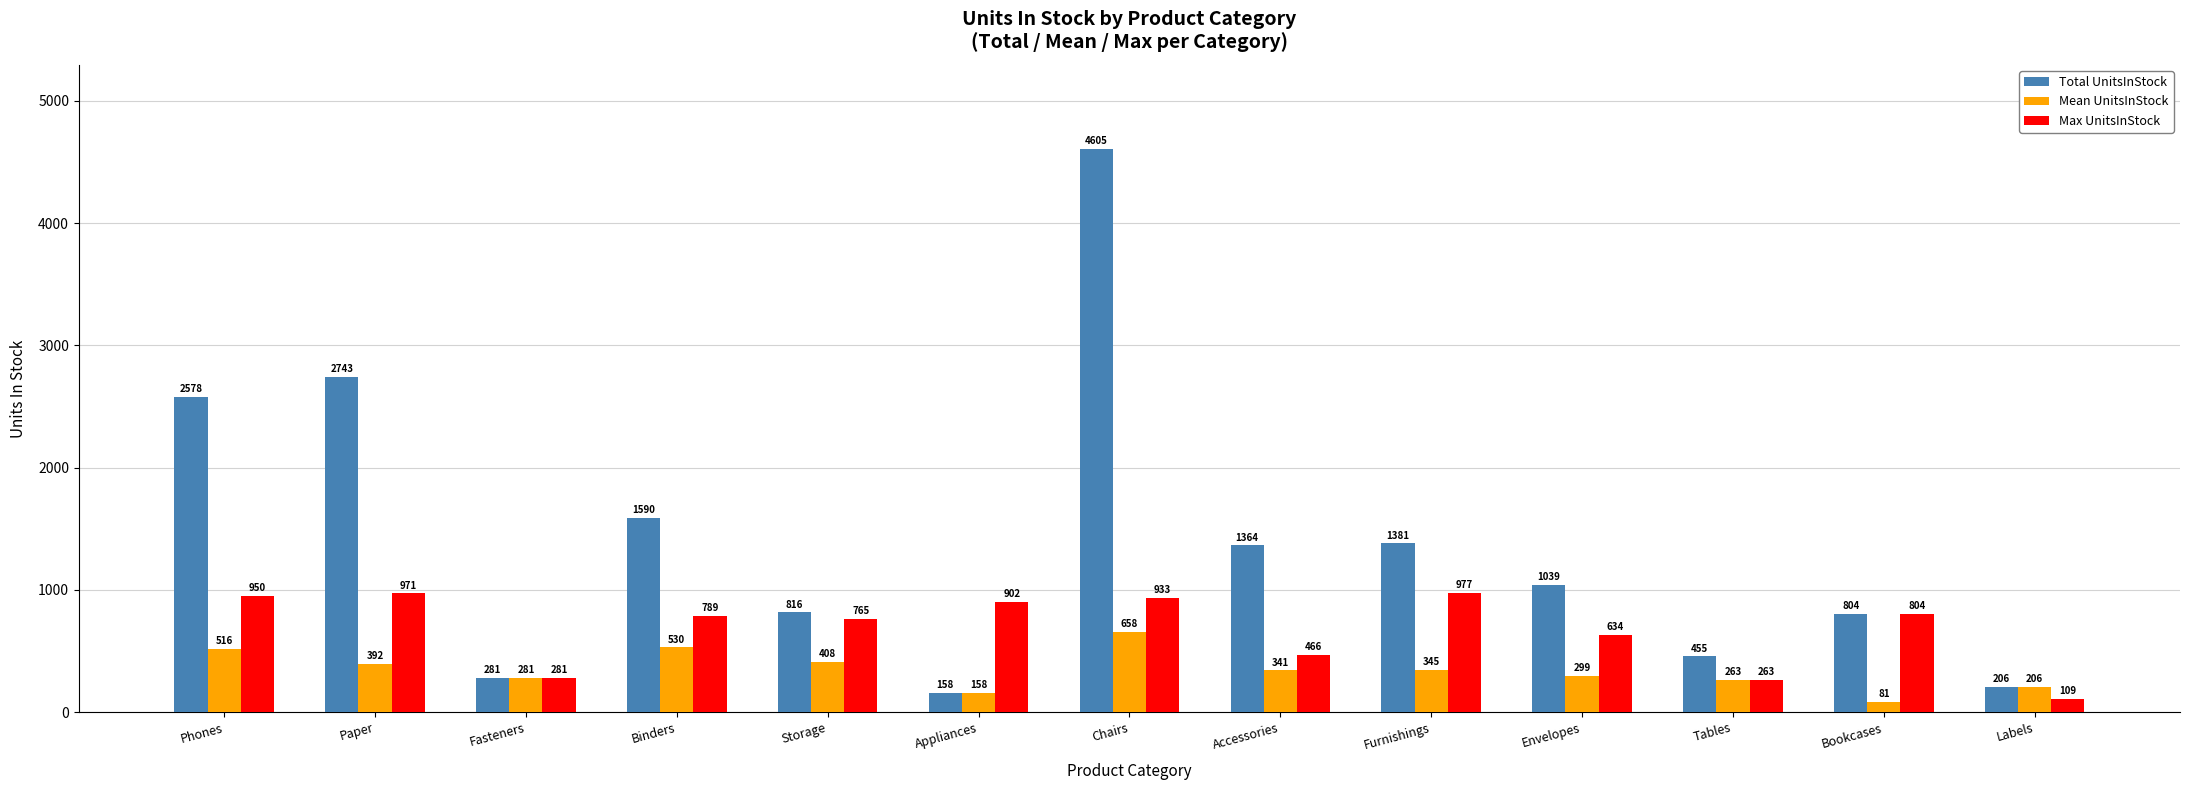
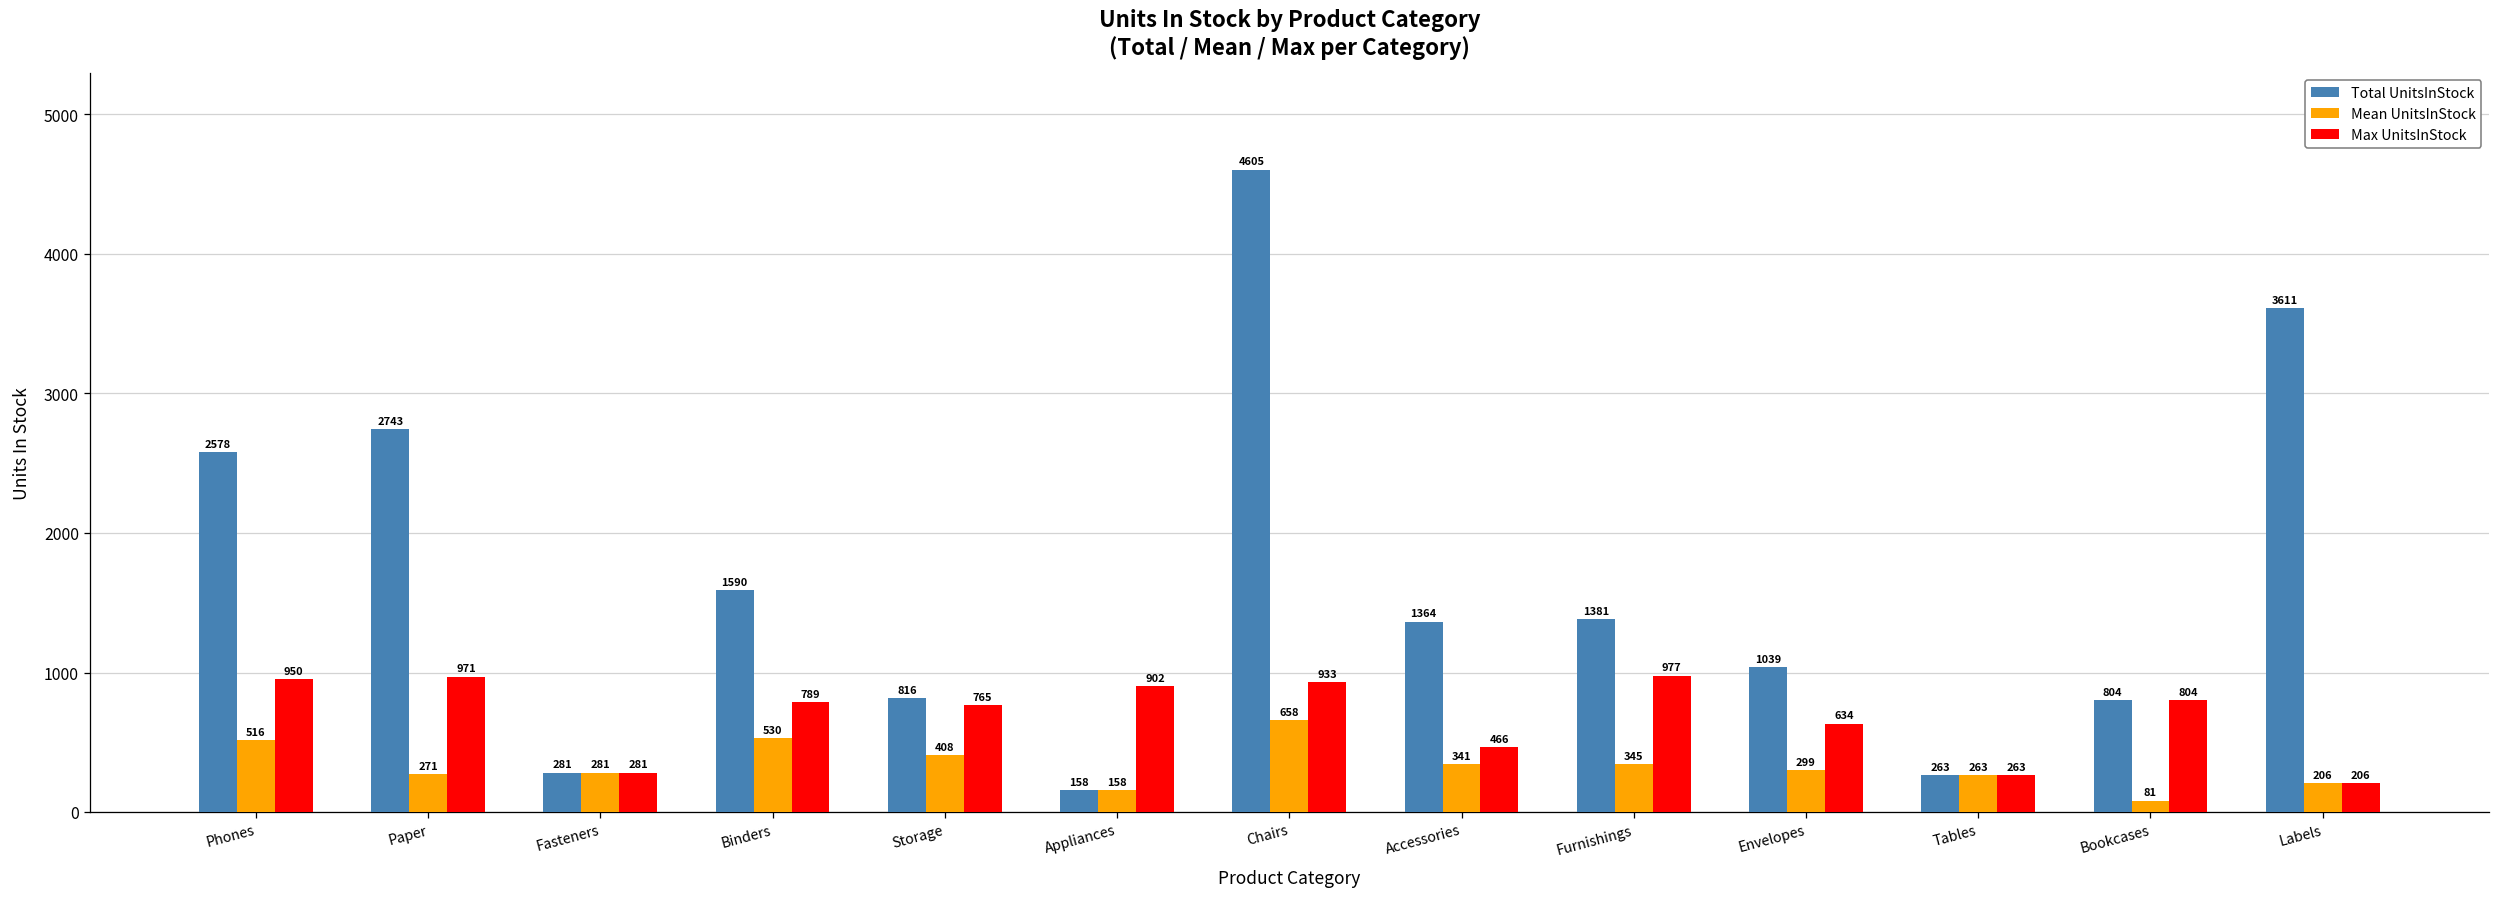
Mean UnitsInStock, Paper: 392 -> 271
Total UnitsInStock, Tables: 455 -> 263
Total UnitsInStock, Labels: 206 -> 3611
Max UnitsInStock, Labels: 109 -> 206
